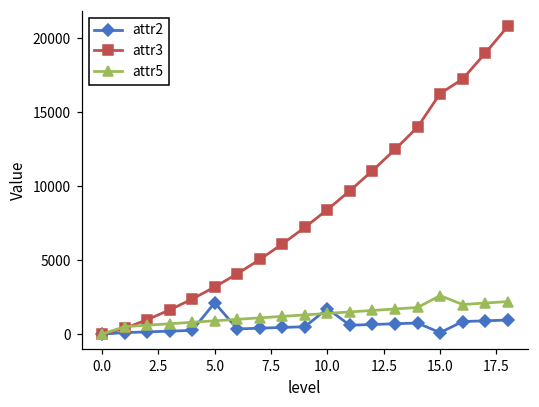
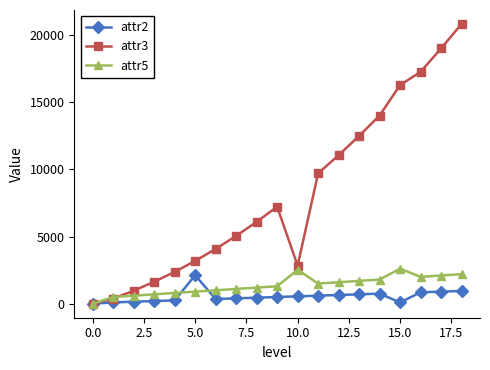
attr2, 10.0: 1700 -> 600
attr3, 10.0: 8400 -> 2800
attr5, 10.0: 1400 -> 2500
